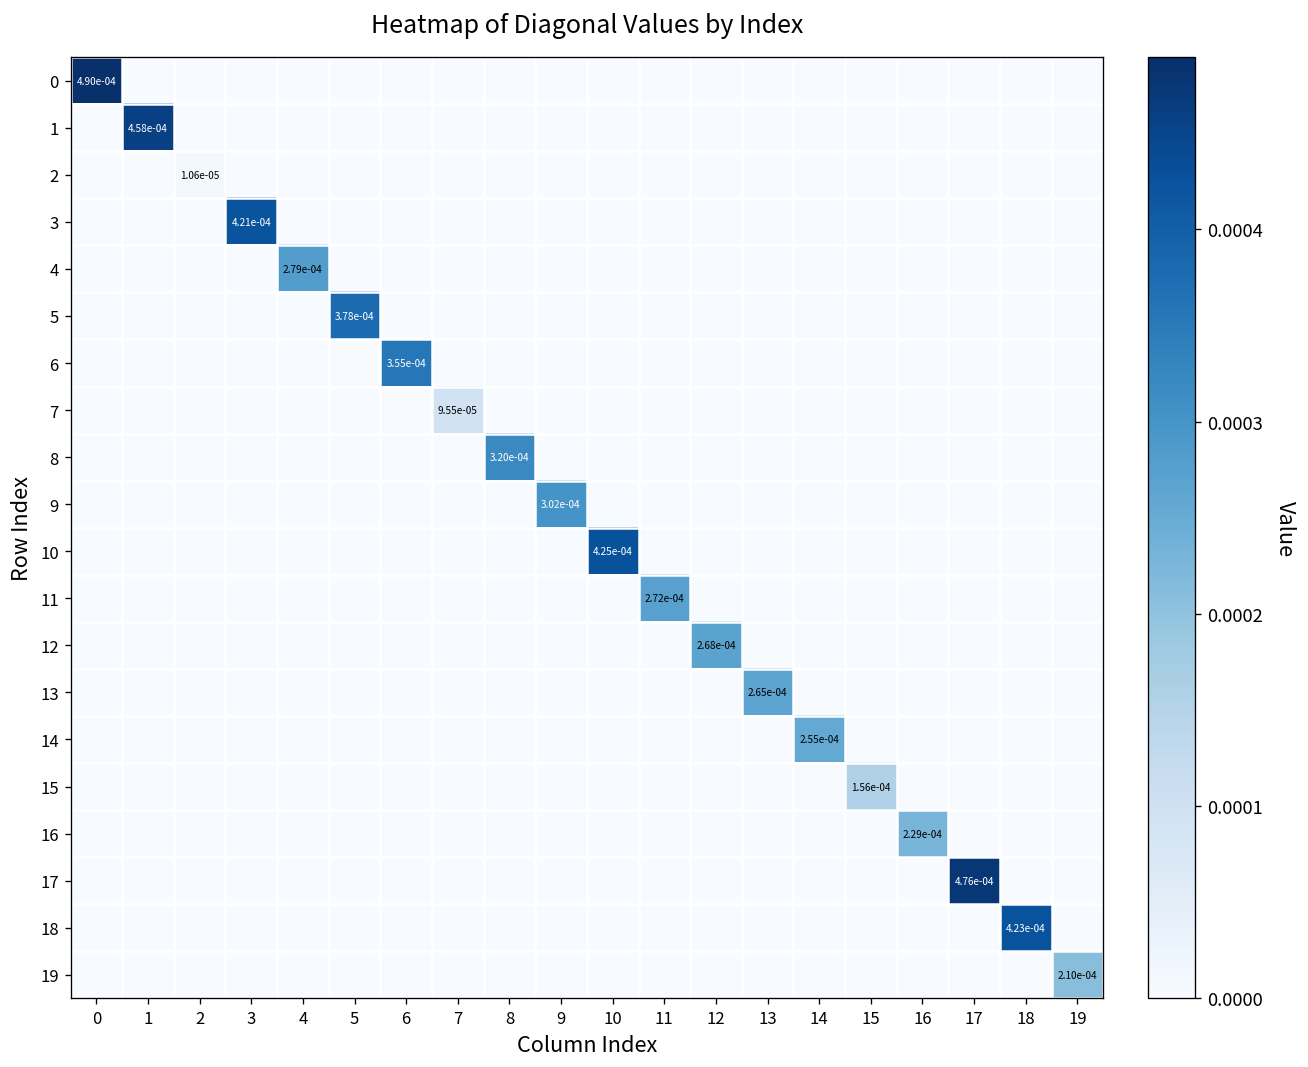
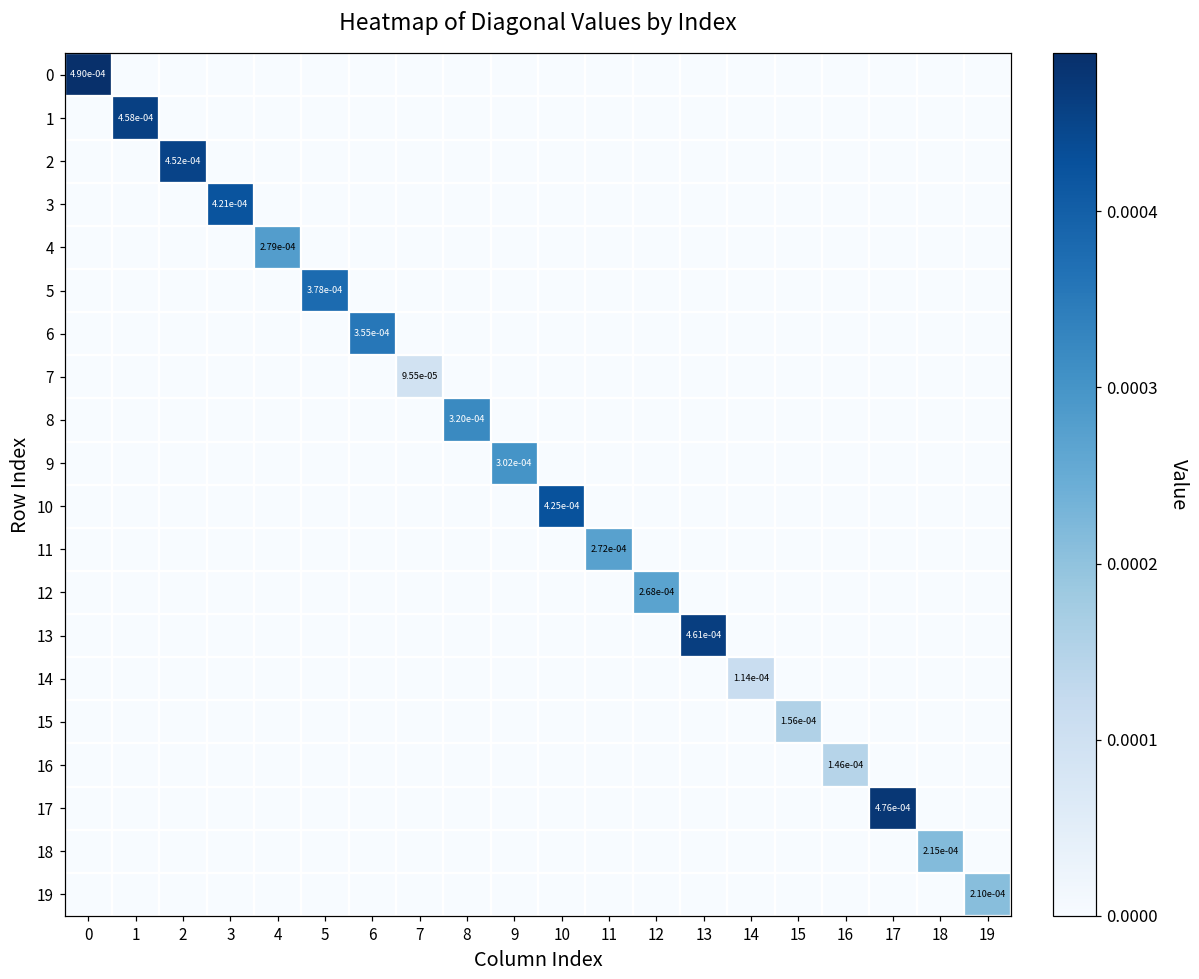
2, 2: 1.06e-05 -> 4.52e-04
13, 13: 2.65e-04 -> 4.61e-04
14, 14: 2.55e-04 -> 1.14e-04
16, 16: 2.29e-04 -> 1.46e-04
18, 18: 4.23e-04 -> 2.15e-04
